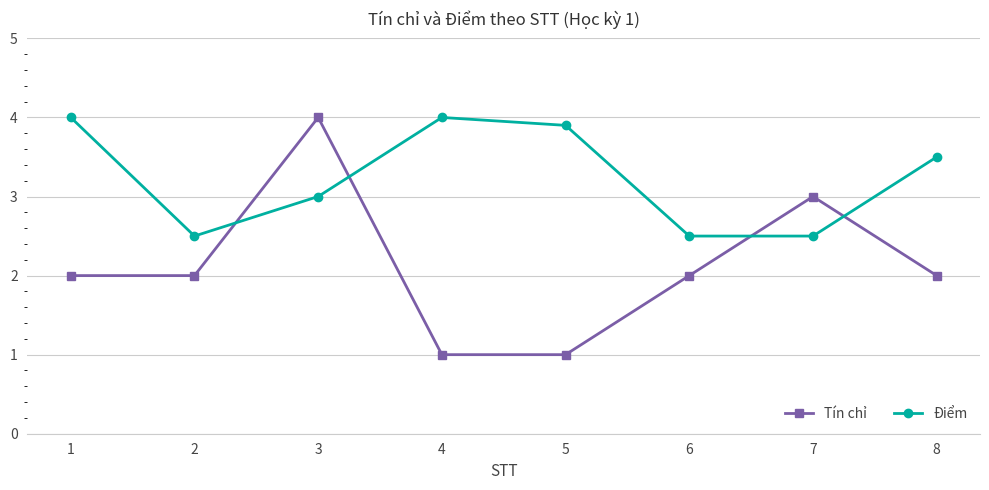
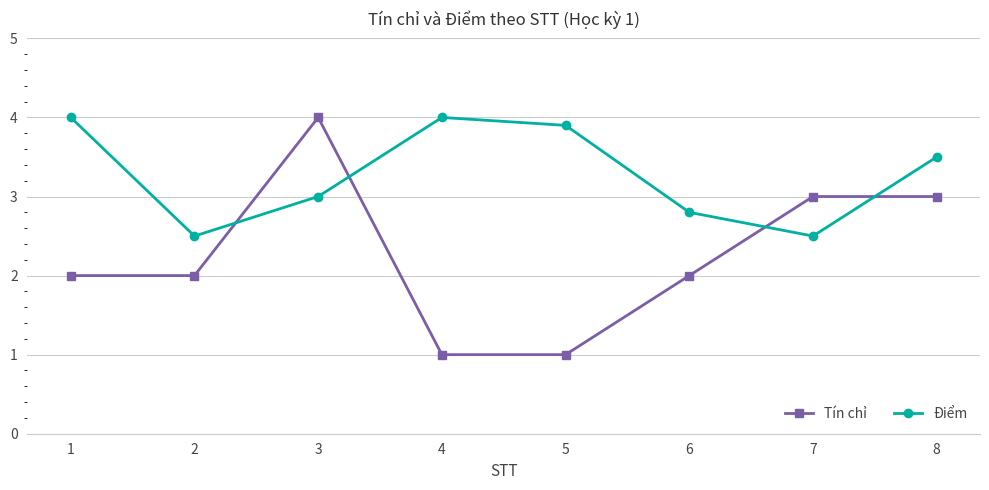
Điểm, 6: 2.5 -> 2.8
Tín chỉ, 8: 2 -> 3
